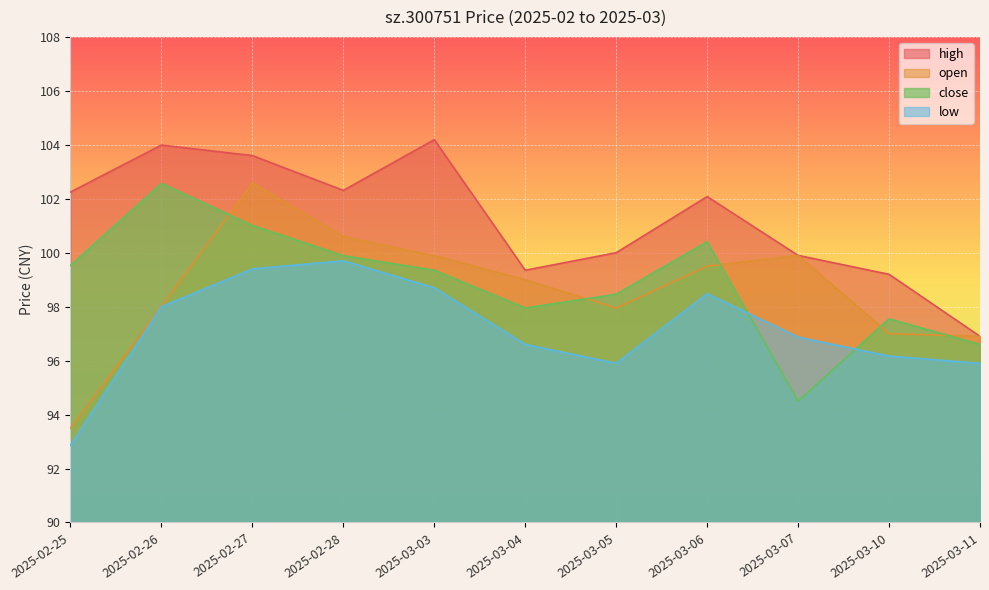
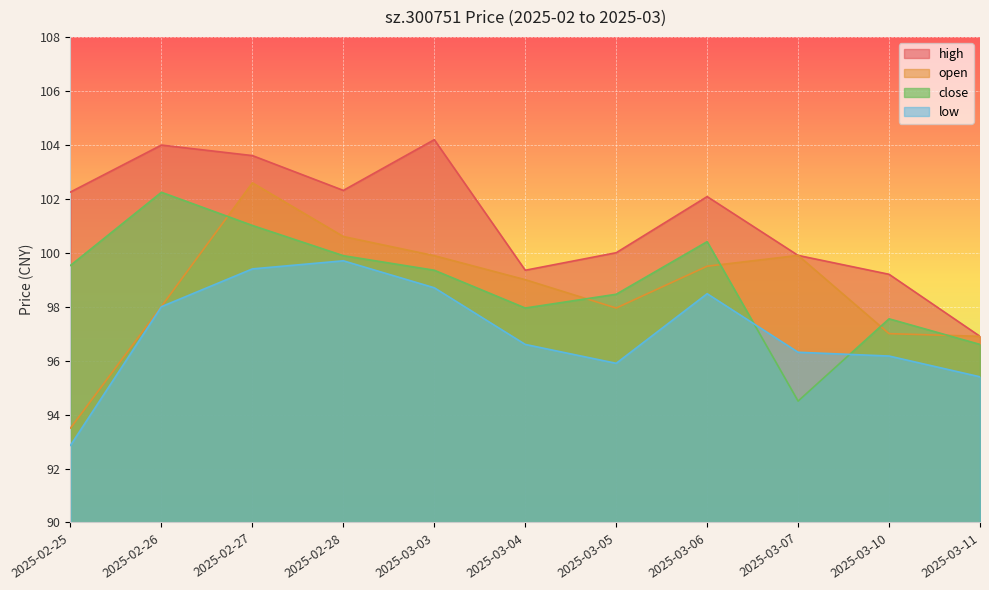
close, 2025-02-26: 102.6 -> 102.2
low, 2025-03-07: 96.9 -> 96.3
low, 2025-03-11: 95.9 -> 95.4
